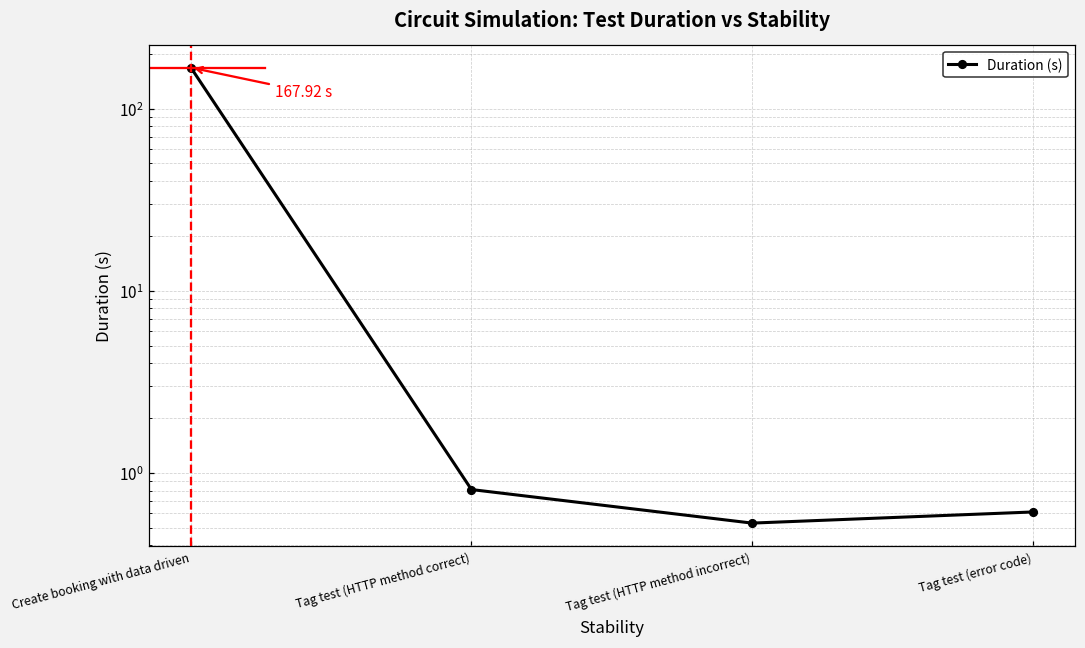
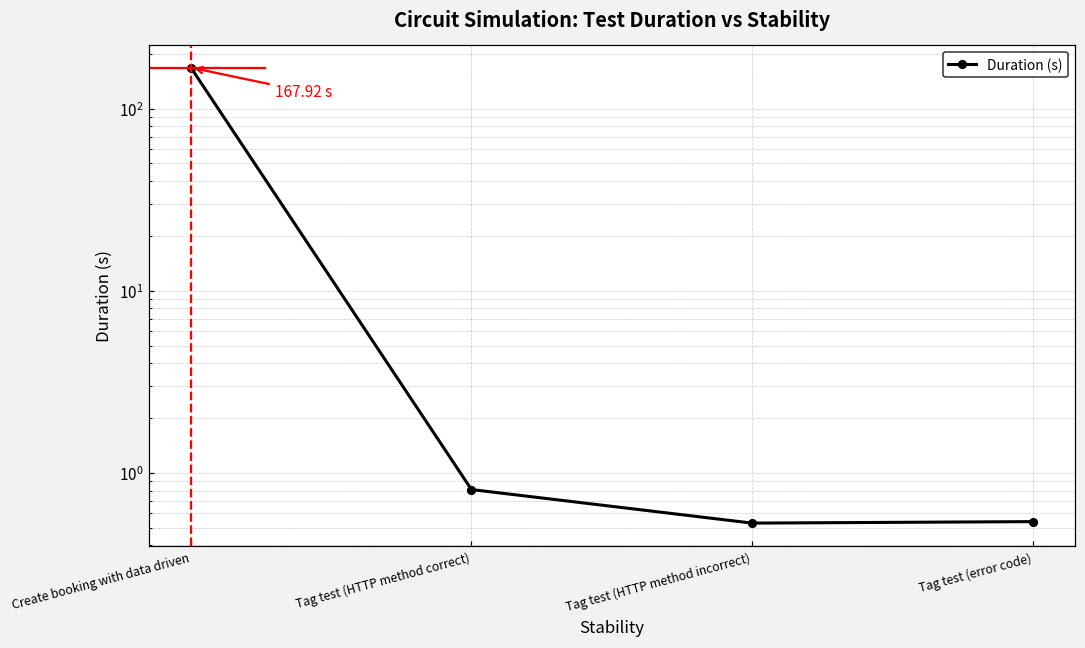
Tag test (error code): 0.61 -> 0.54
